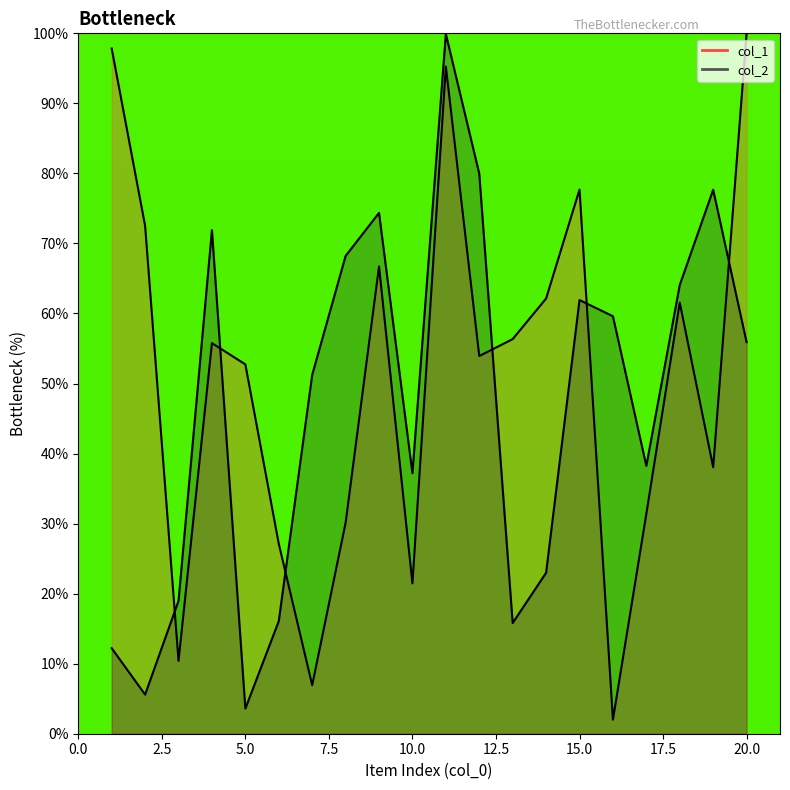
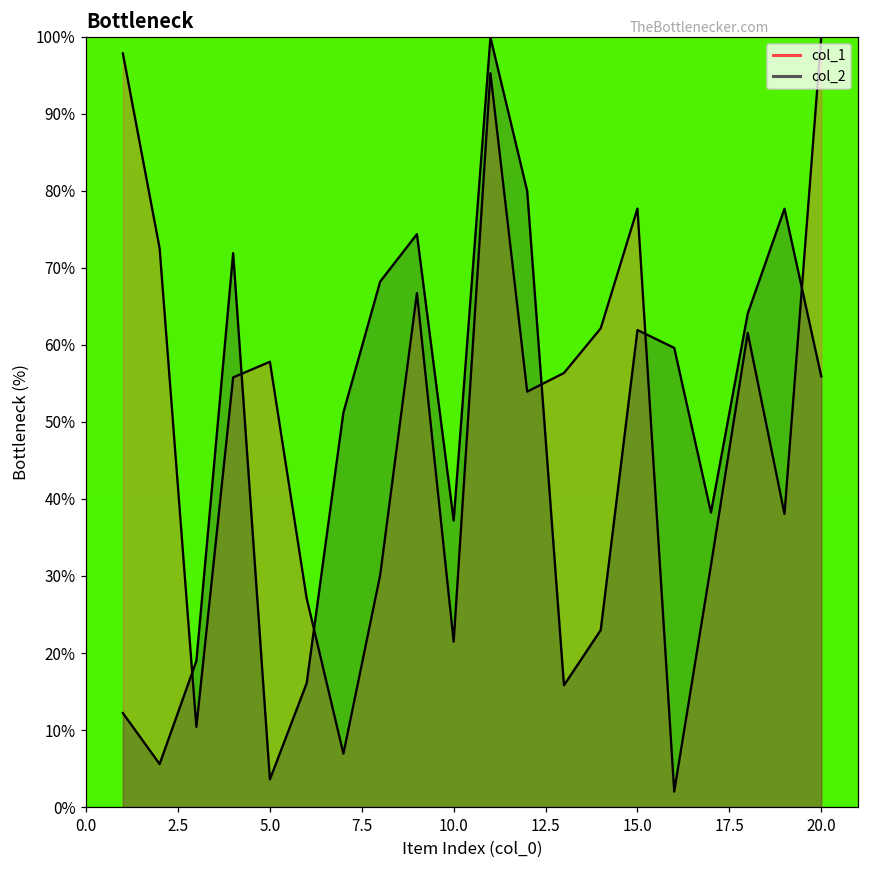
col_1, 5.0: 53% -> 58%
